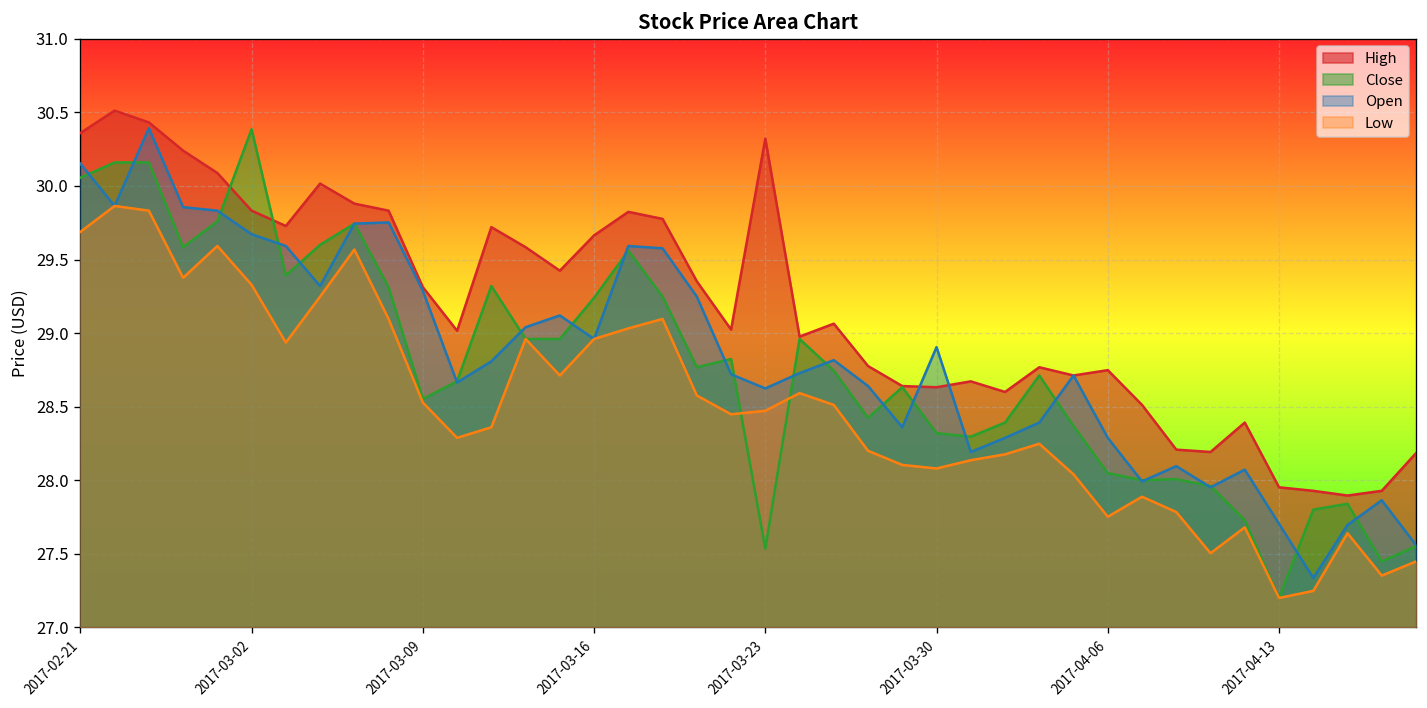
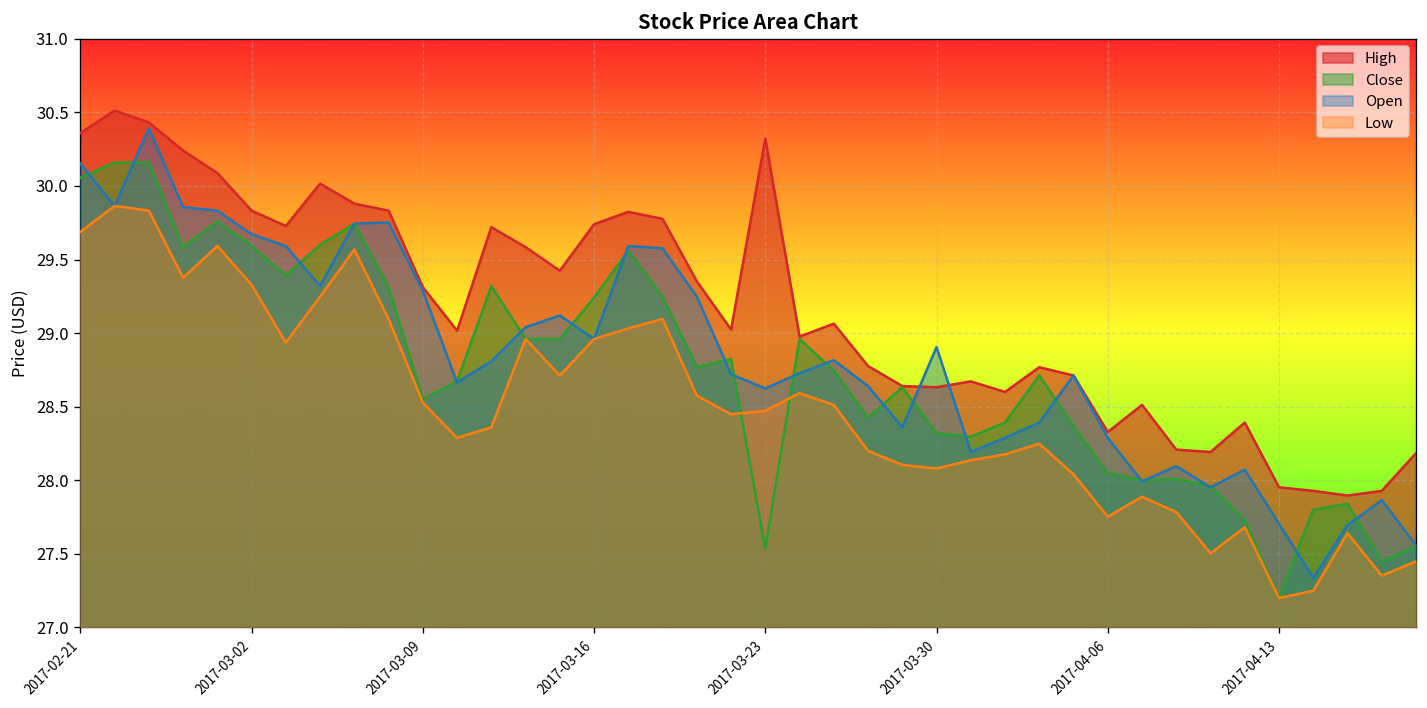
Close, 2017-03-02: 30.39 -> 29.59
High, 2017-03-16: 29.66 -> 29.74
High, 2017-04-06: 28.75 -> 28.33
